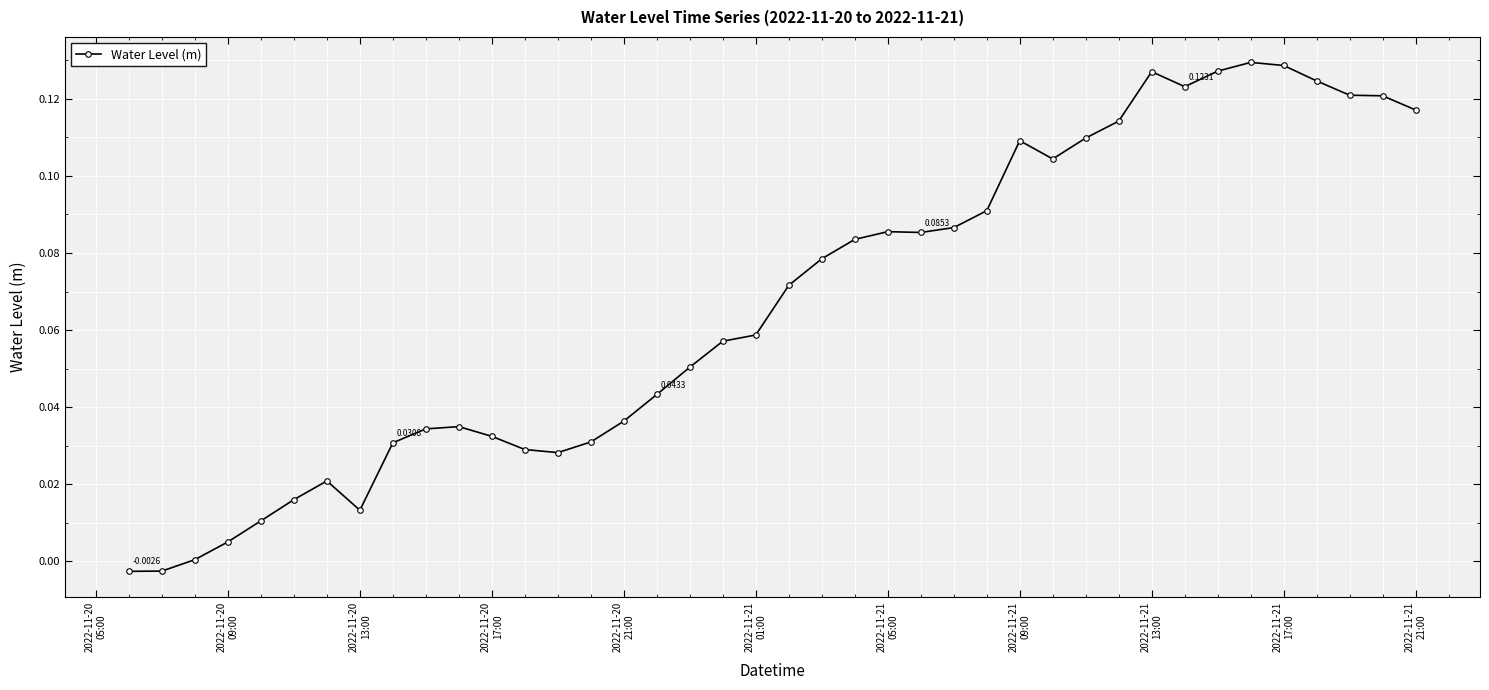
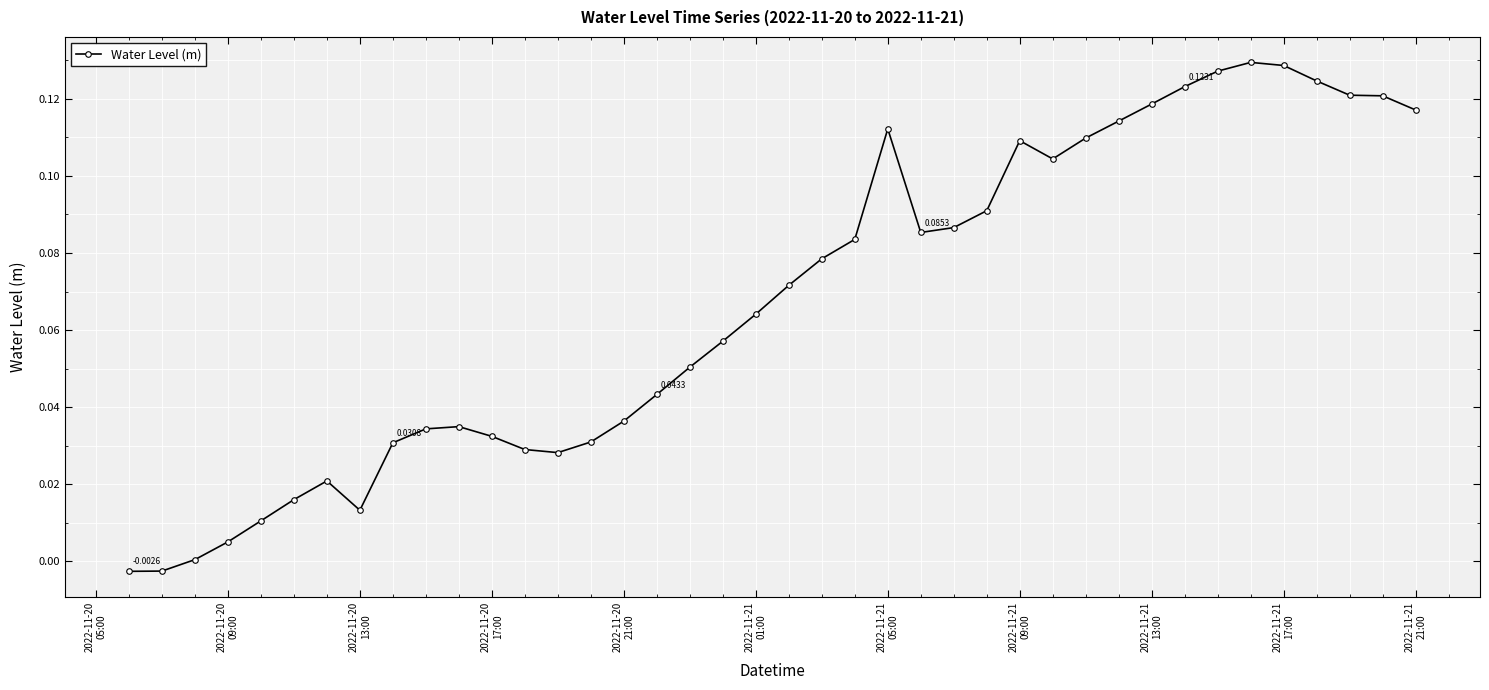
2022-11-21 01:00: 0.059 -> 0.064
2022-11-21 05:00: 0.086 -> 0.112
2022-11-21 13:00: 0.127 -> 0.119
